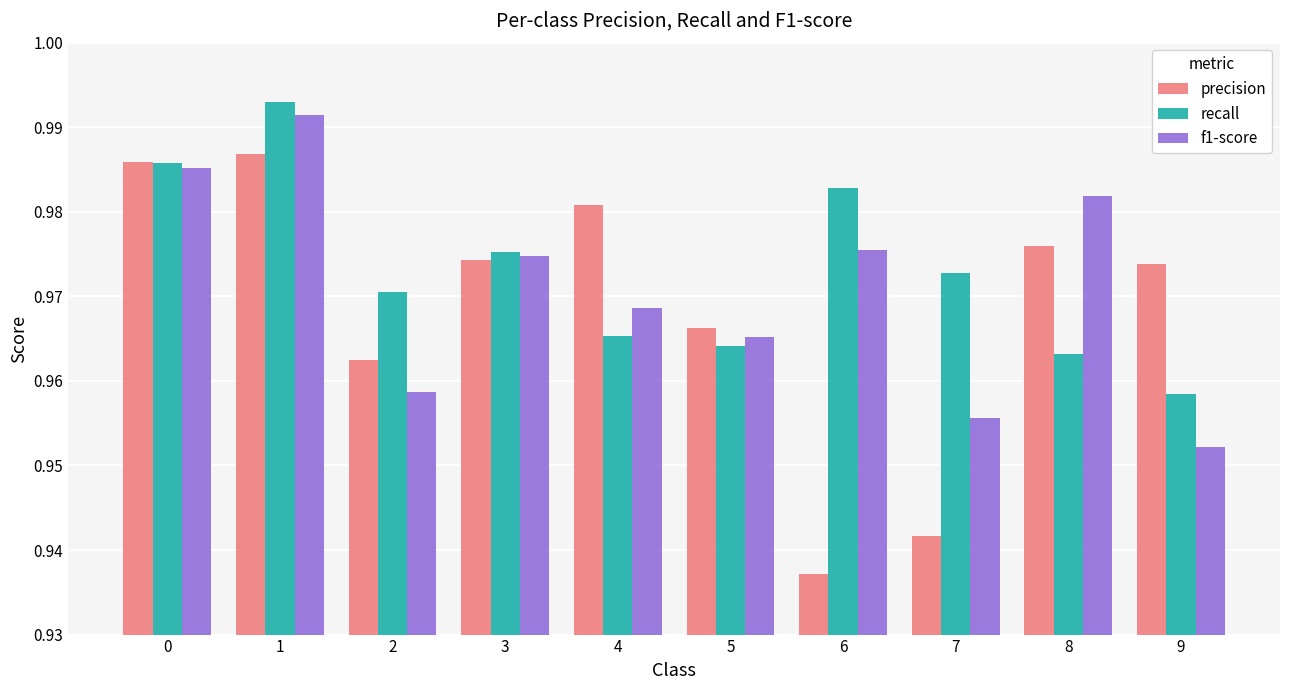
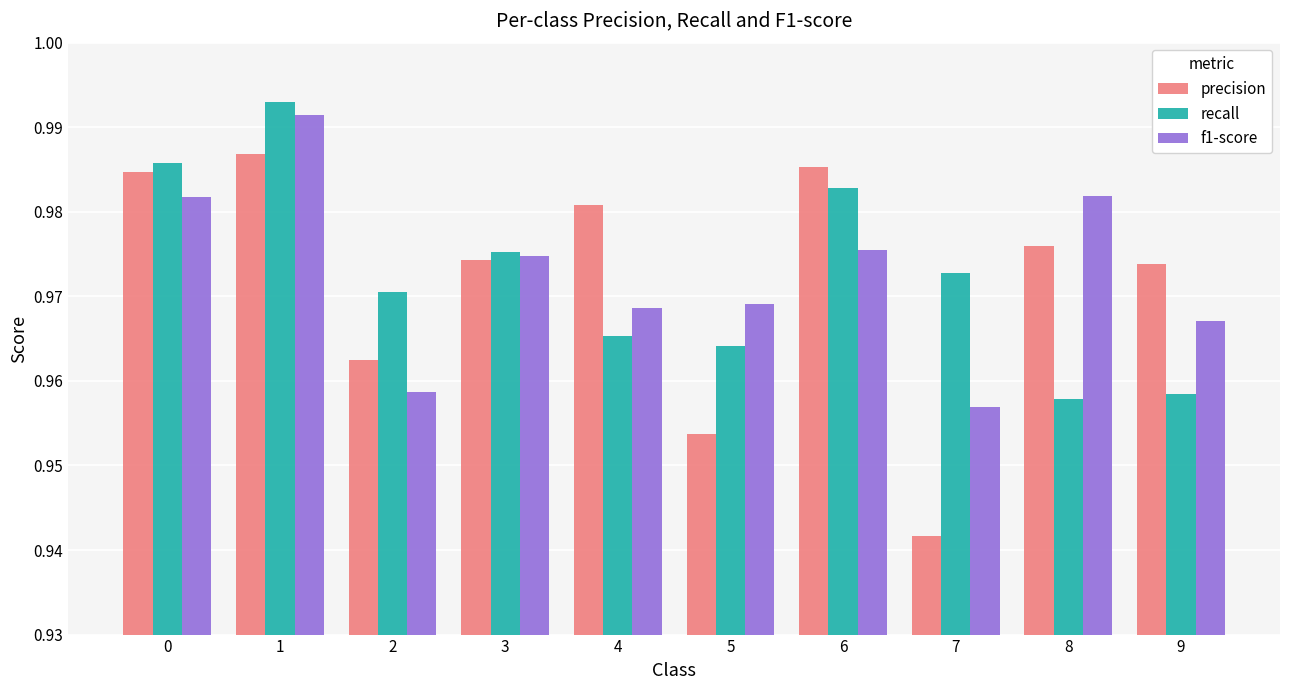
precision, 0: 0.986 -> 0.985
f1-score, 0: 0.985 -> 0.982
precision, 5: 0.966 -> 0.954
f1-score, 5: 0.965 -> 0.969
precision, 6: 0.937 -> 0.985
f1-score, 7: 0.956 -> 0.957
recall, 8: 0.963 -> 0.958
f1-score, 9: 0.952 -> 0.967
